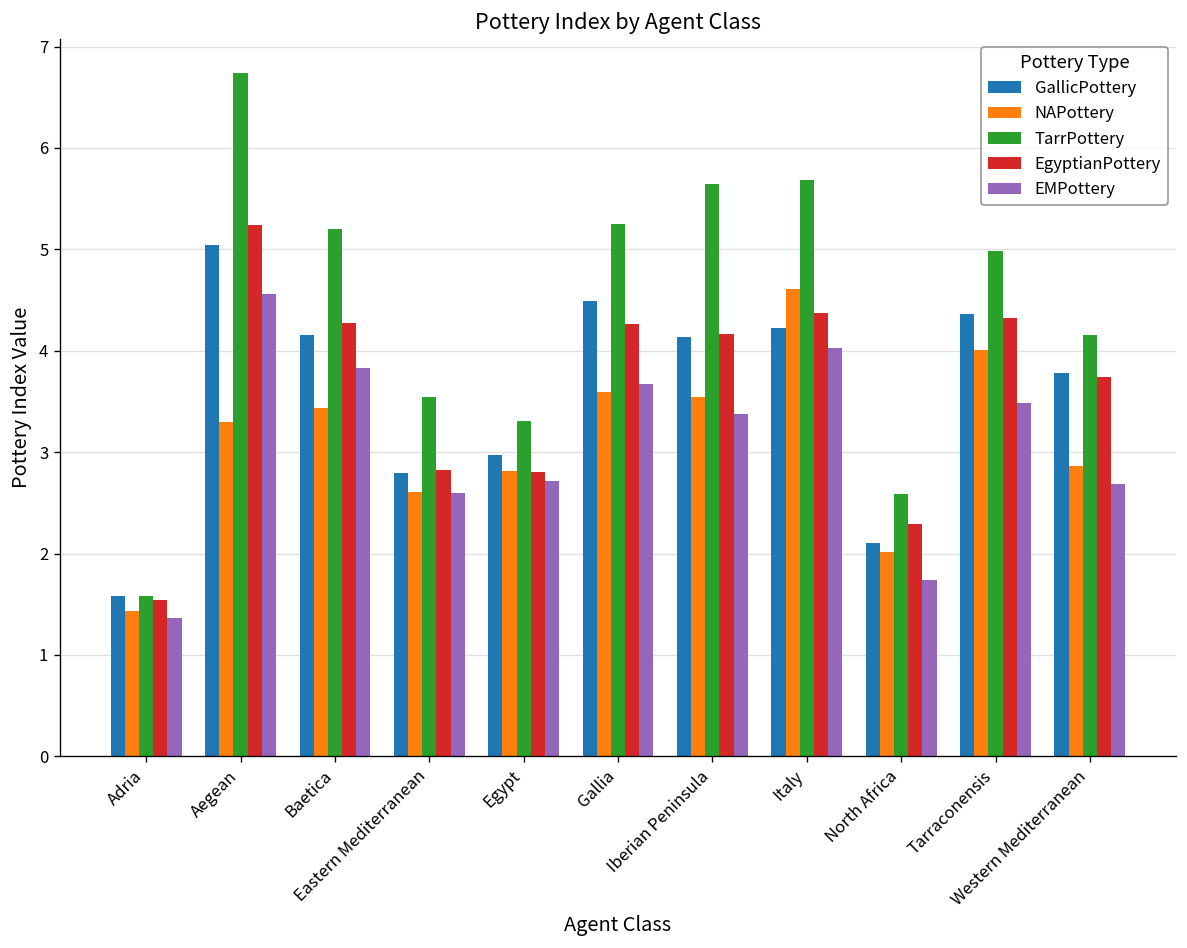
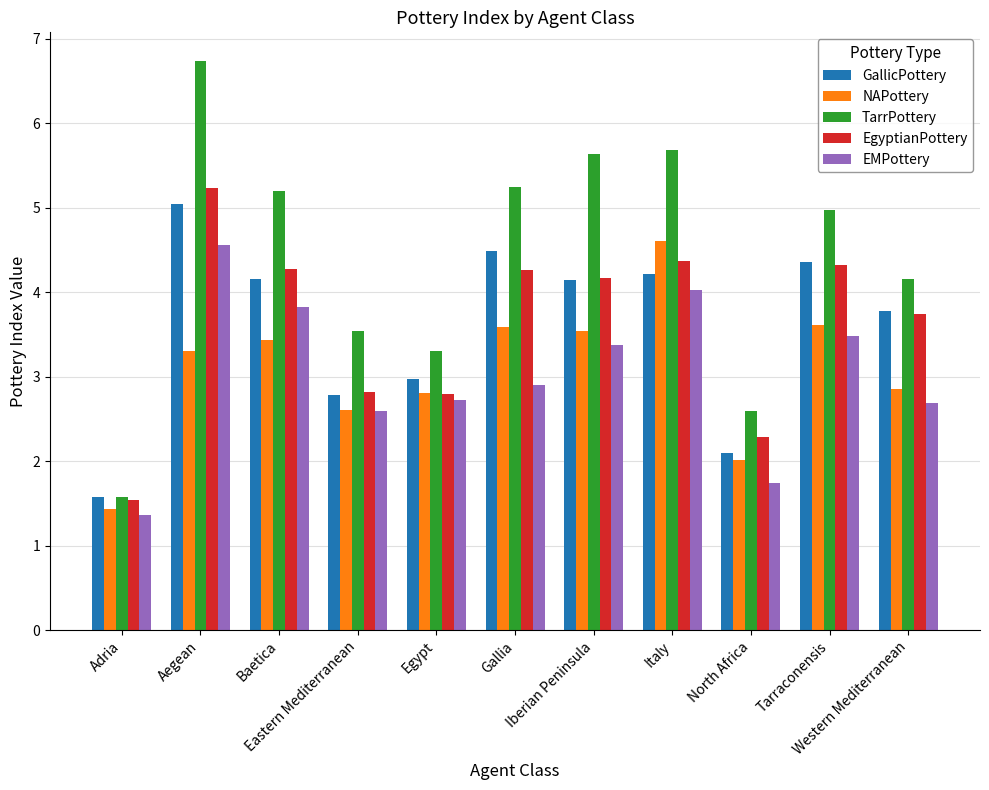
EMPottery, Gallia: 3.7 -> 2.9
NAPottery, Tarraconensis: 4.0 -> 3.6
